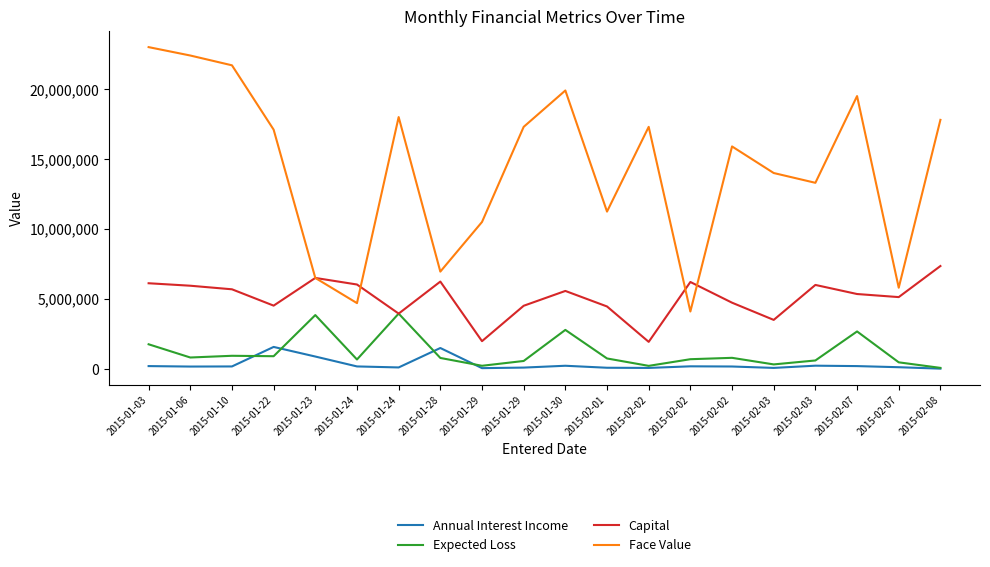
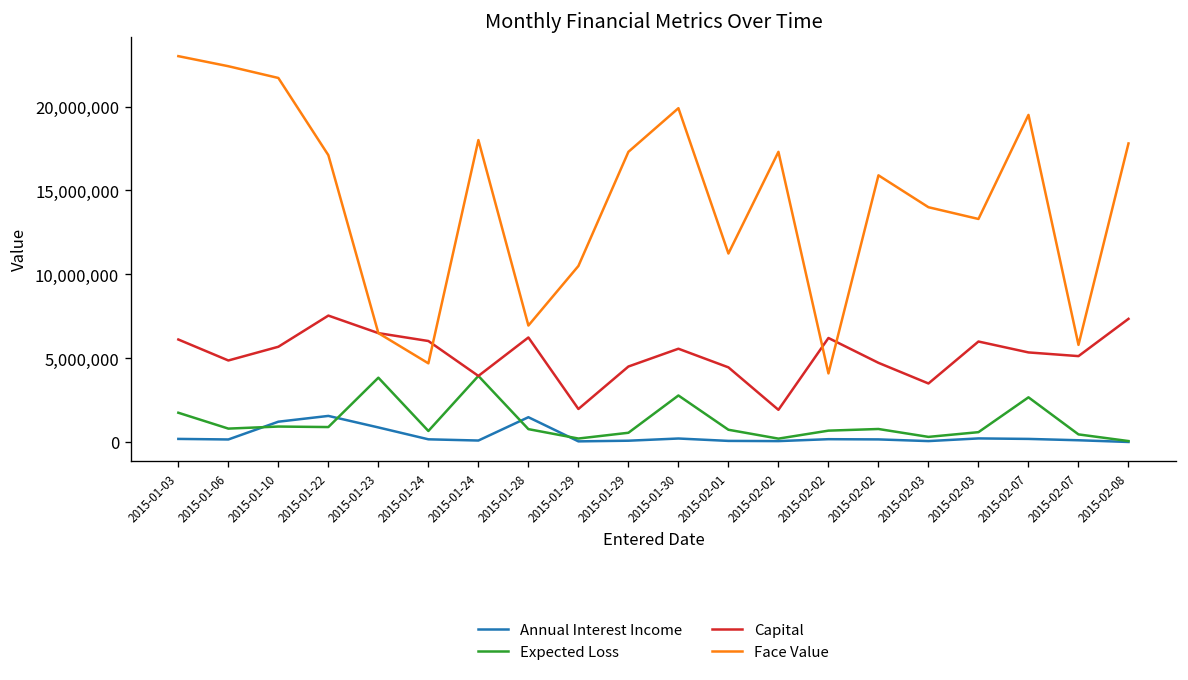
Capital, 2015-01-06: 5,900,000 -> 4,900,000
Annual Interest Income, 2015-01-10: 200,000 -> 1,200,000
Capital, 2015-01-22: 4,500,000 -> 7,500,000
